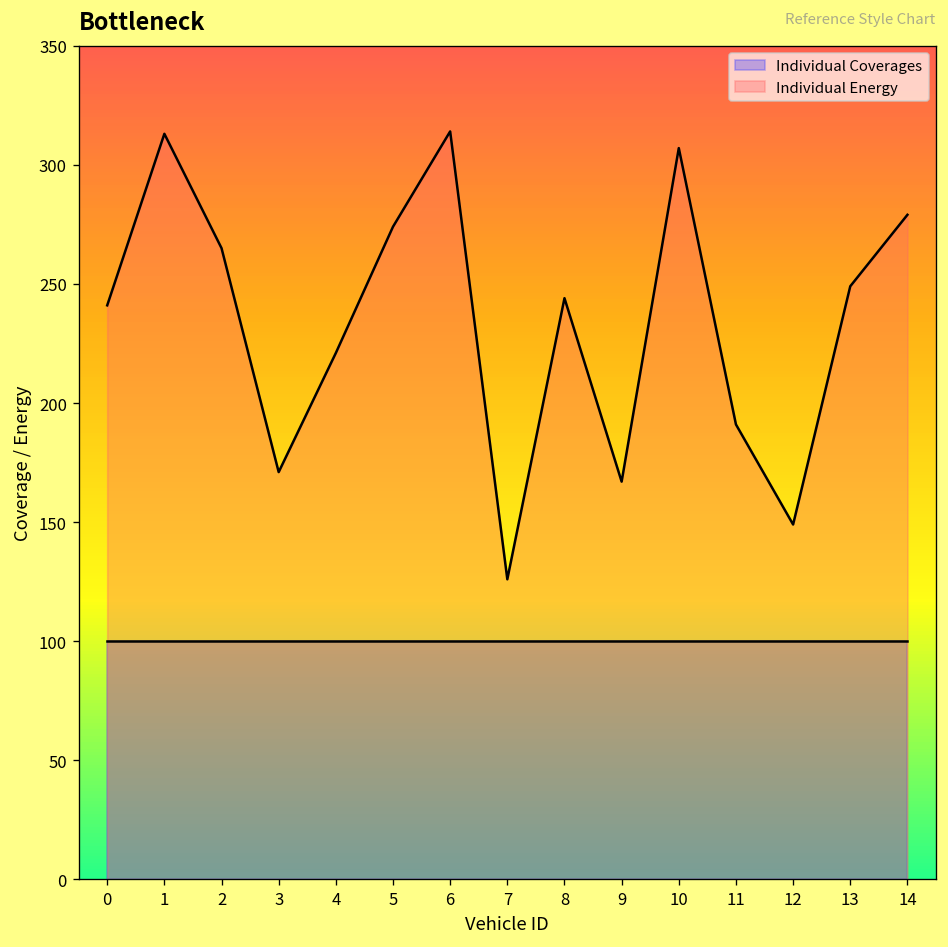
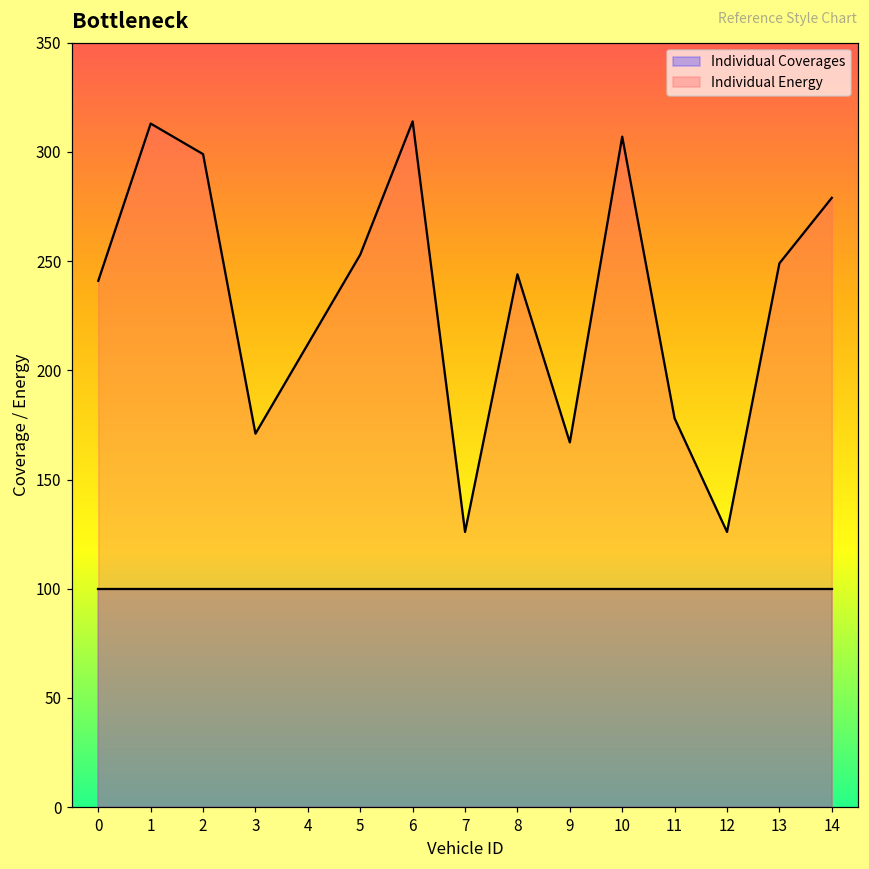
Individual Energy, 2: 265 -> 299
Individual Energy, 4: 221 -> 212
Individual Energy, 5: 274 -> 253
Individual Energy, 11: 191 -> 178
Individual Energy, 12: 149 -> 126
